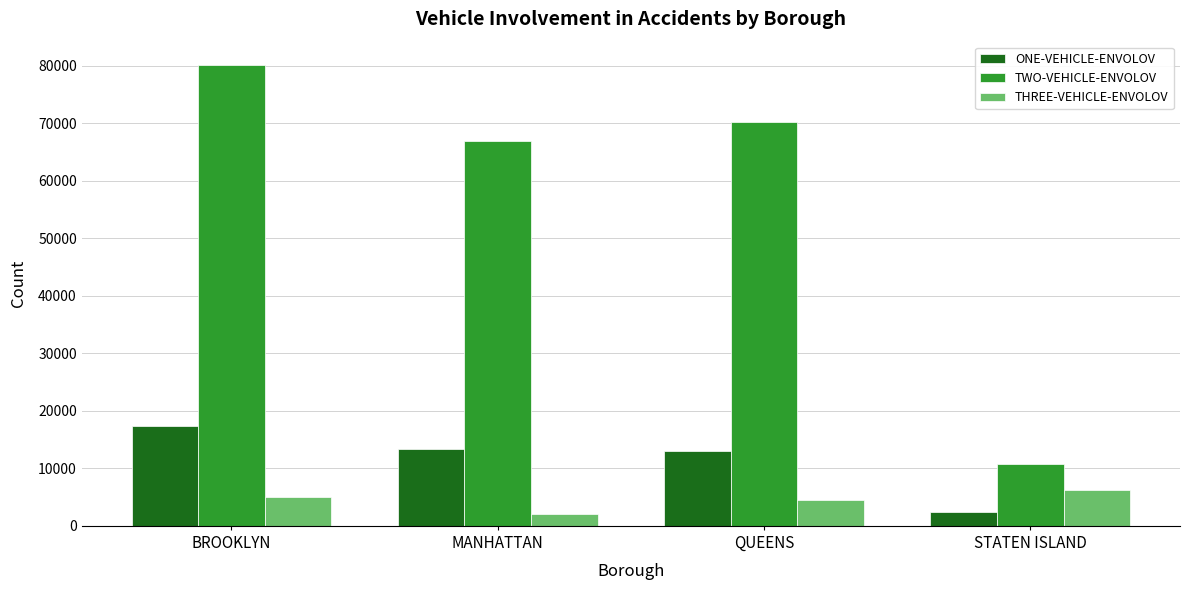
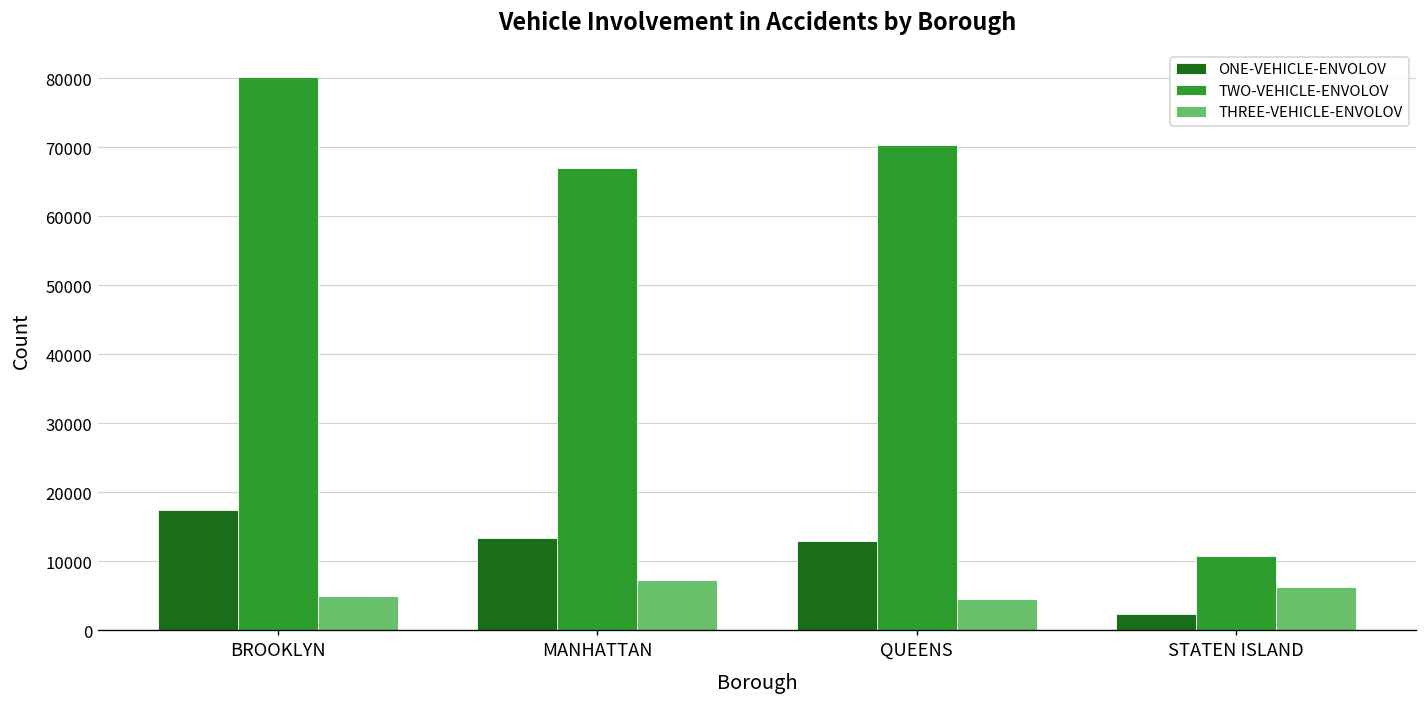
THREE-VEHICLE-ENVOLOV, MANHATTAN: 2000 -> 7000
